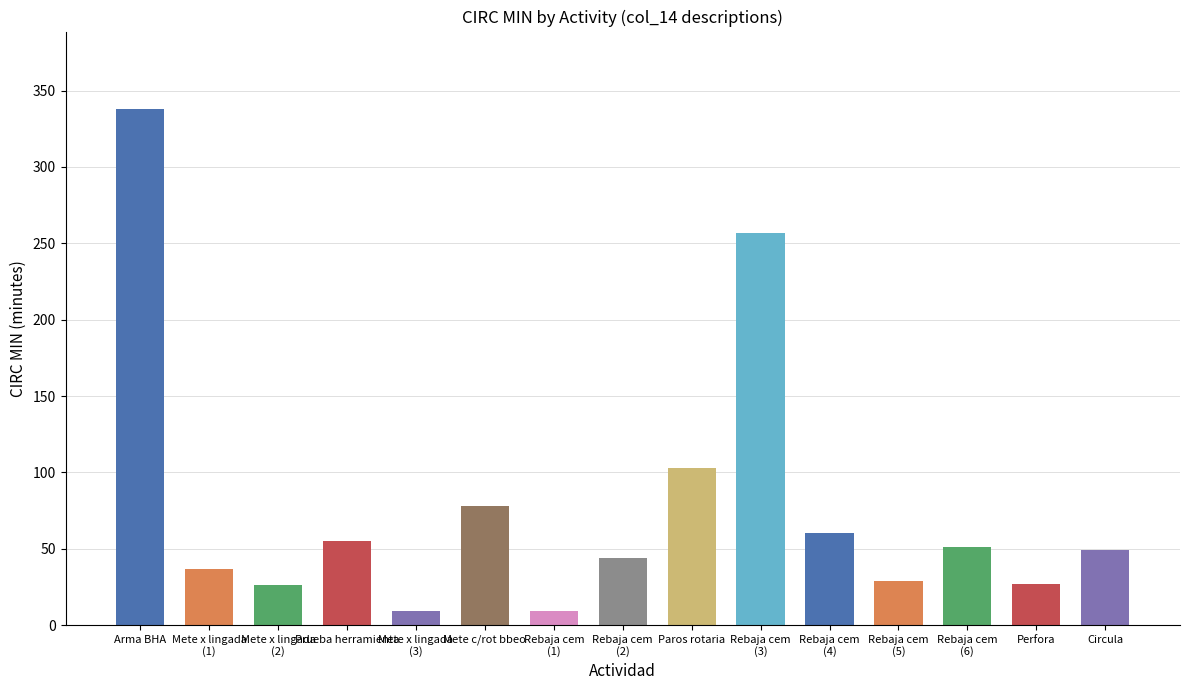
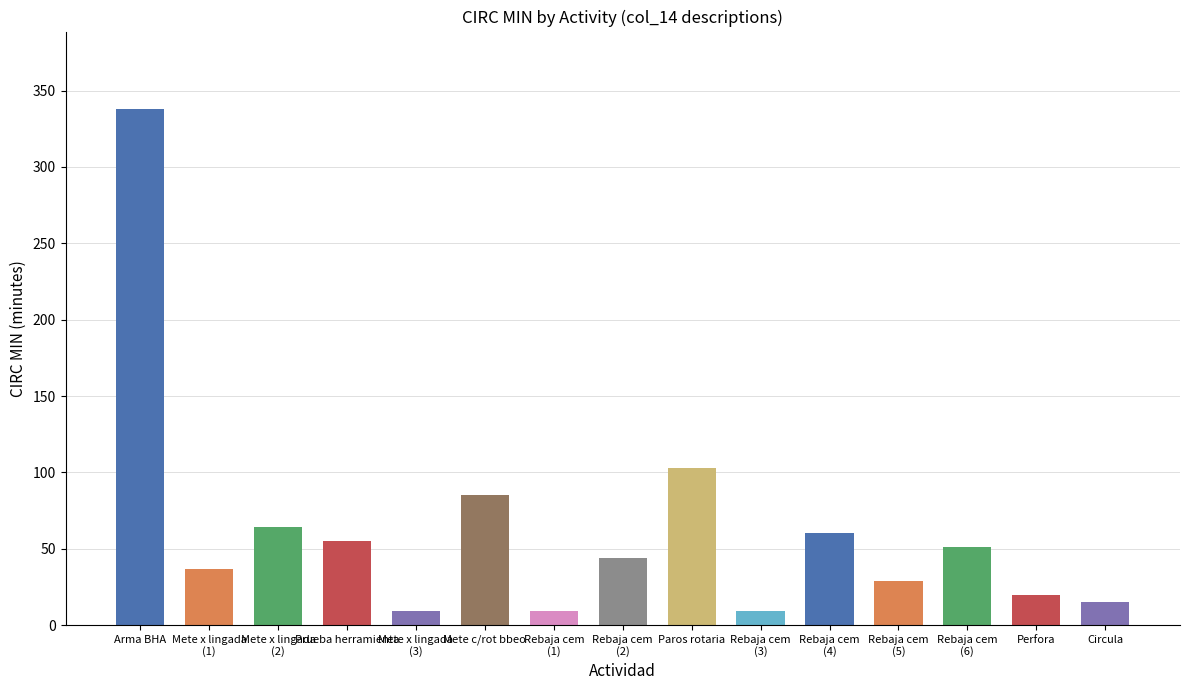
Mete x lingada (2): 26 -> 64
Mete c/rot bbeo: 78 -> 85
Rebaja cem (3): 257 -> 9
Perfora: 27 -> 20
Circula: 49 -> 15
